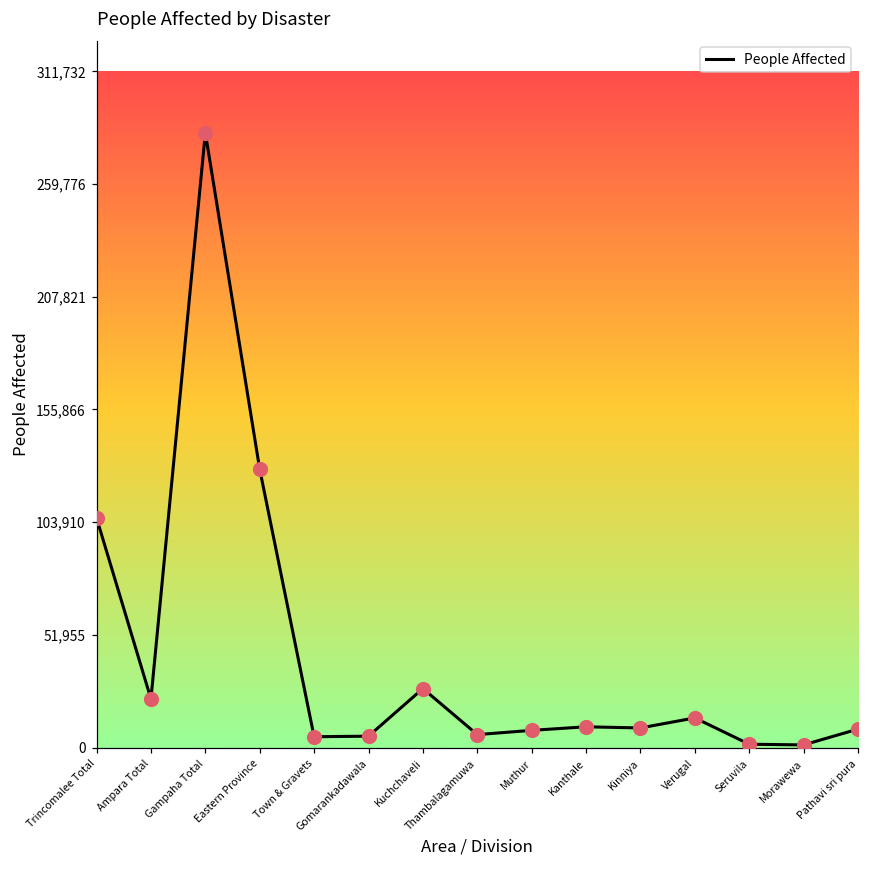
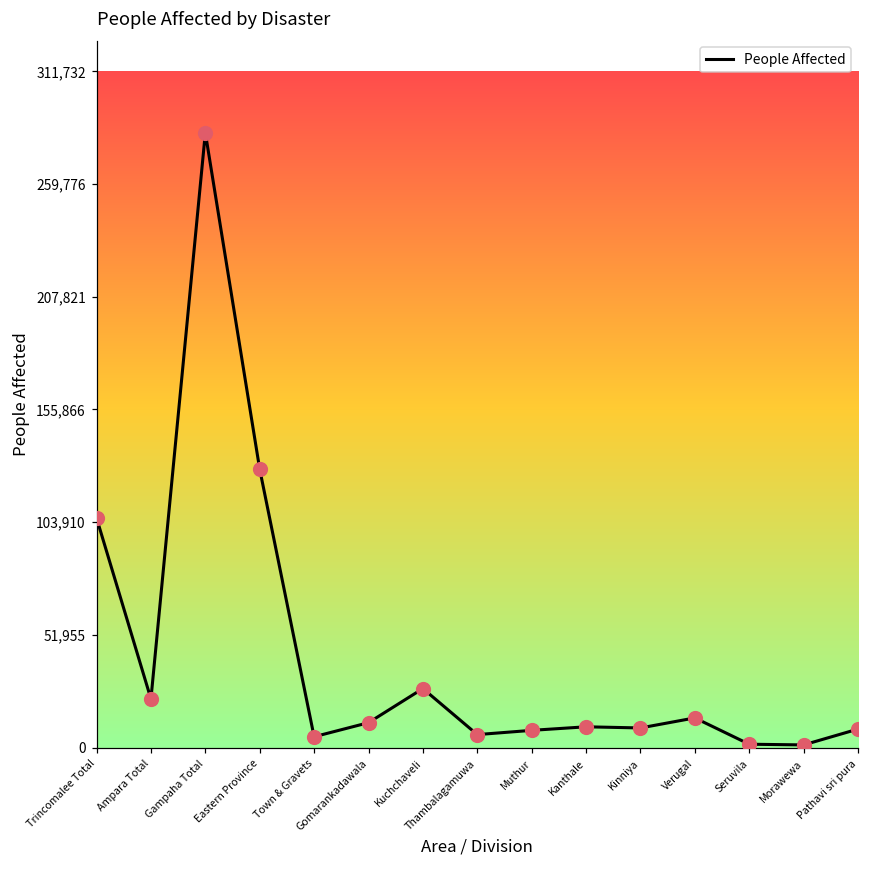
Gomarankadawala: 5,000 -> 12,000
